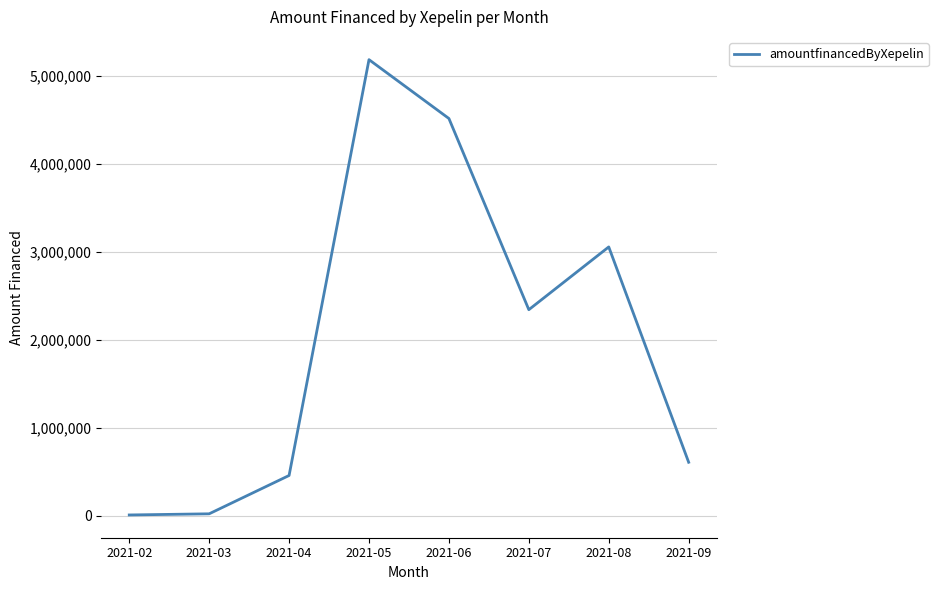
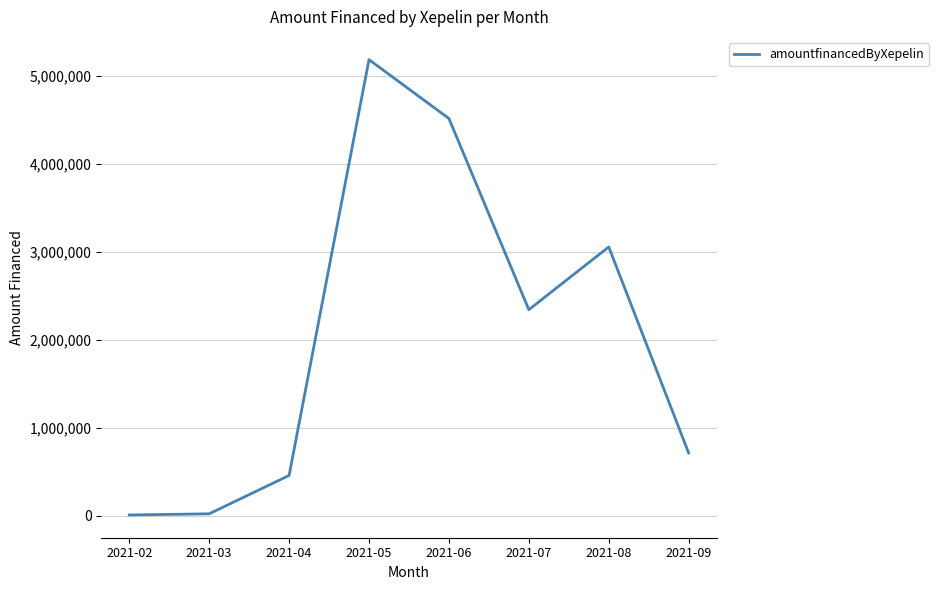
2021-09: 600,000 -> 700,000
